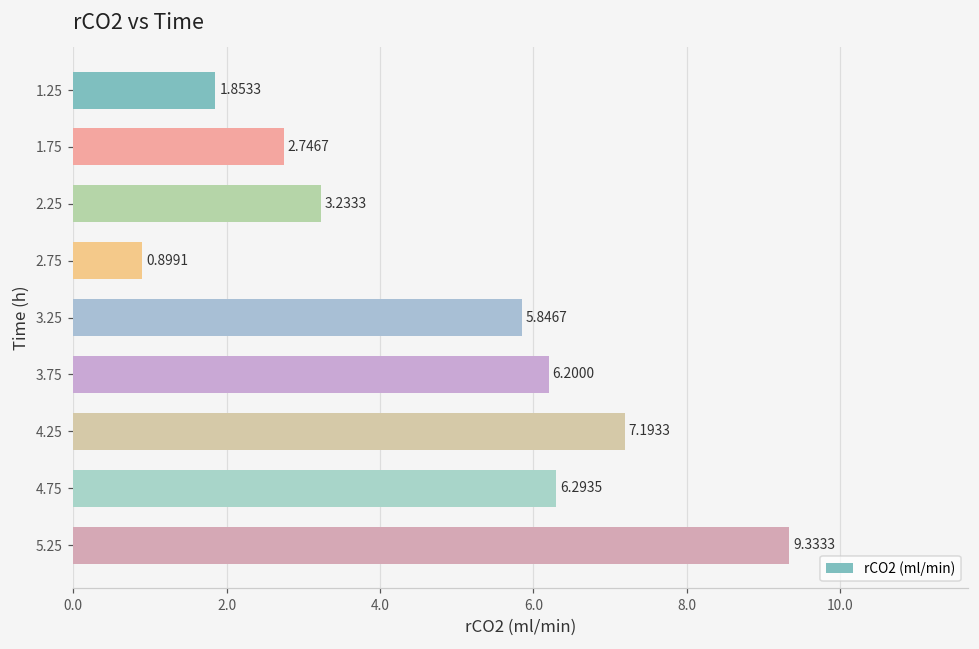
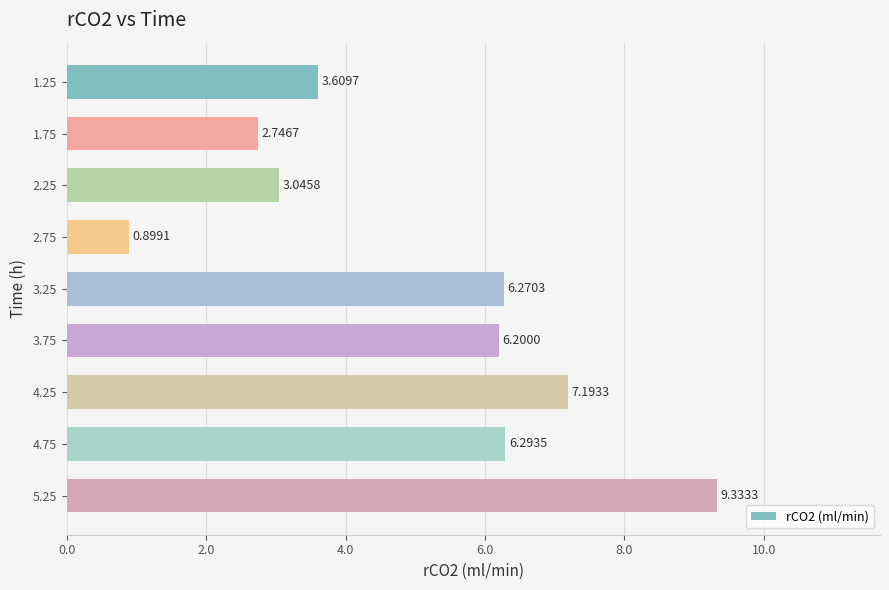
1.25: 1.8533 -> 3.6097
2.25: 3.2333 -> 3.0458
3.25: 5.8467 -> 6.2703
